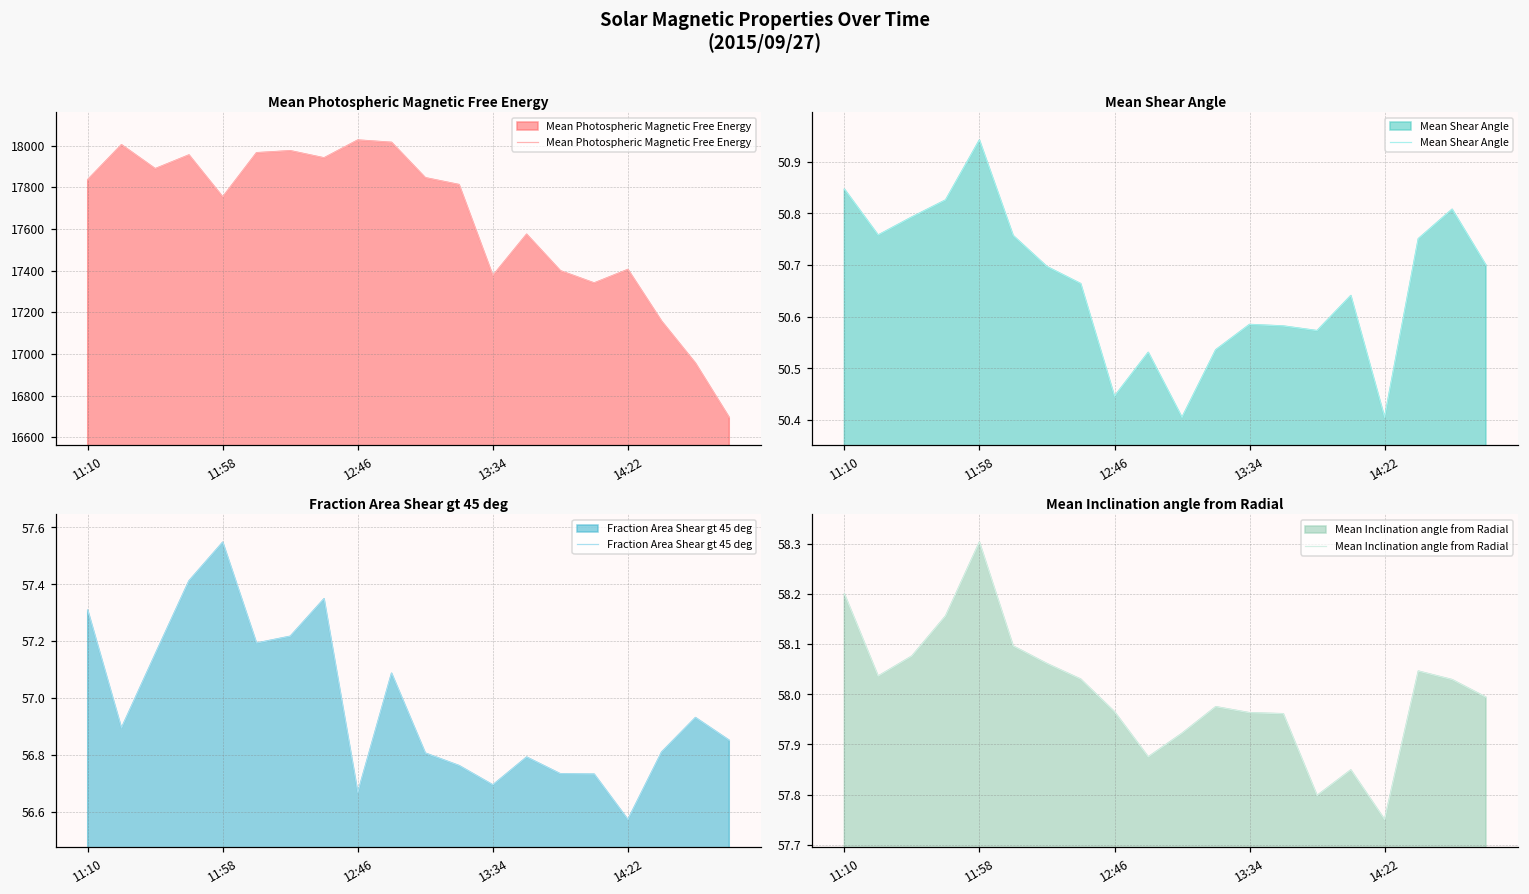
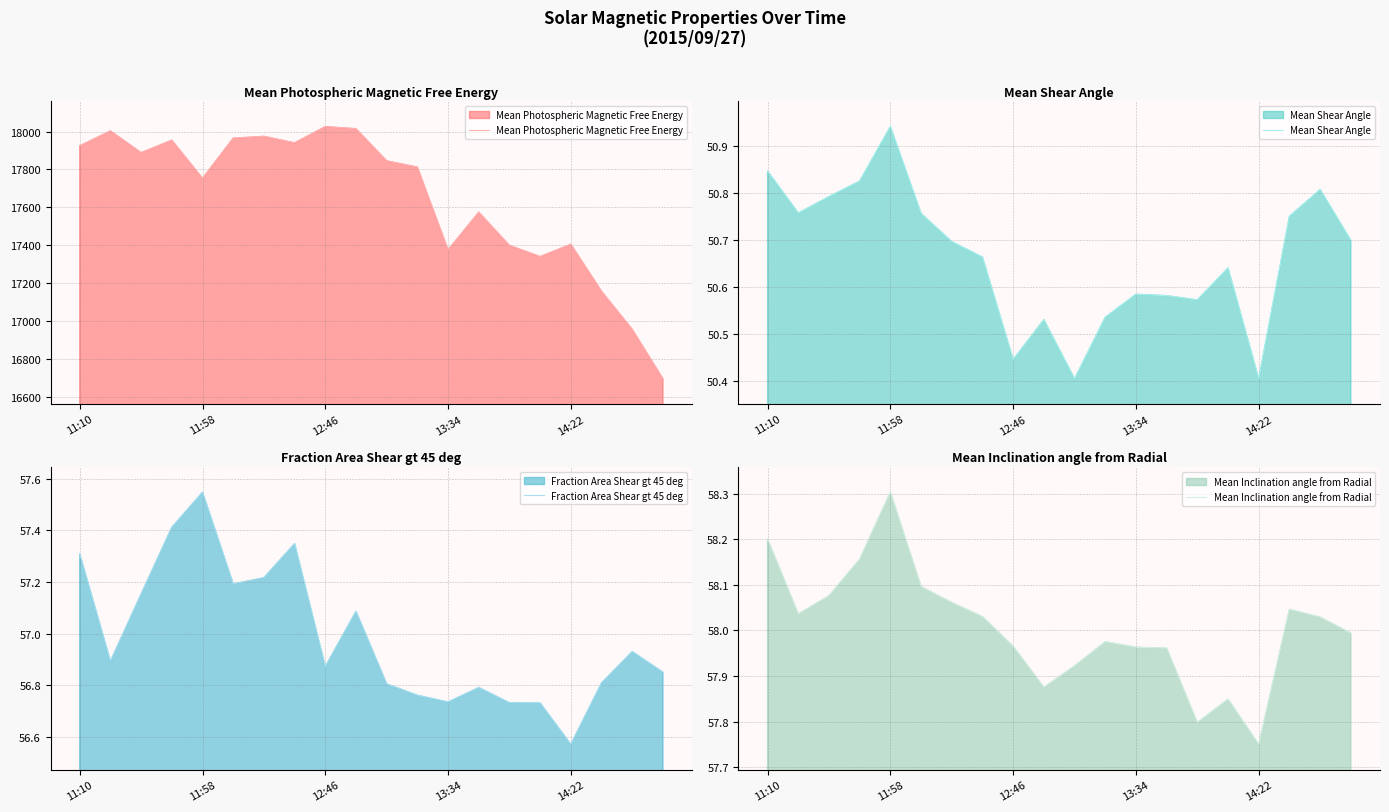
Mean Photospheric Magnetic Free Energy, 11:10: 17840 -> 17920
Fraction Area Shear gt 45 deg, 12:46: 56.67 -> 56.87
Fraction Area Shear gt 45 deg, 13:34: 56.69 -> 56.74
